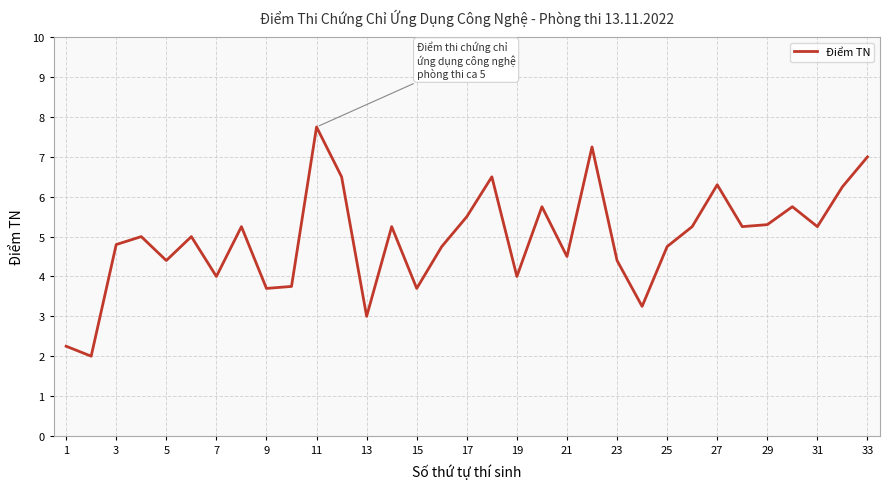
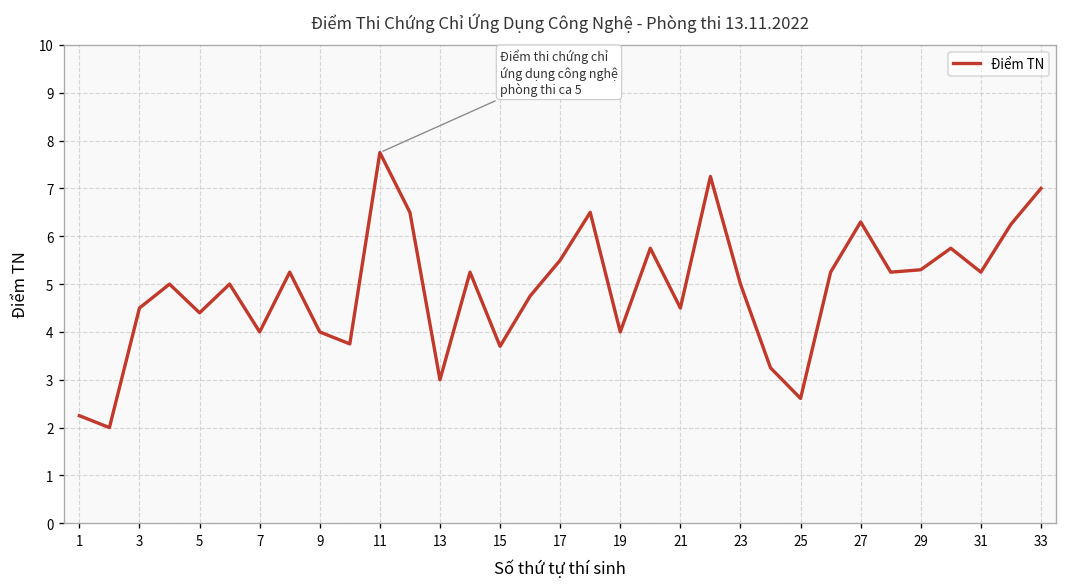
3: 4.8 -> 4.5
9: 3.7 -> 4.0
23: 4.4 -> 5.0
25: 4.8 -> 2.6
